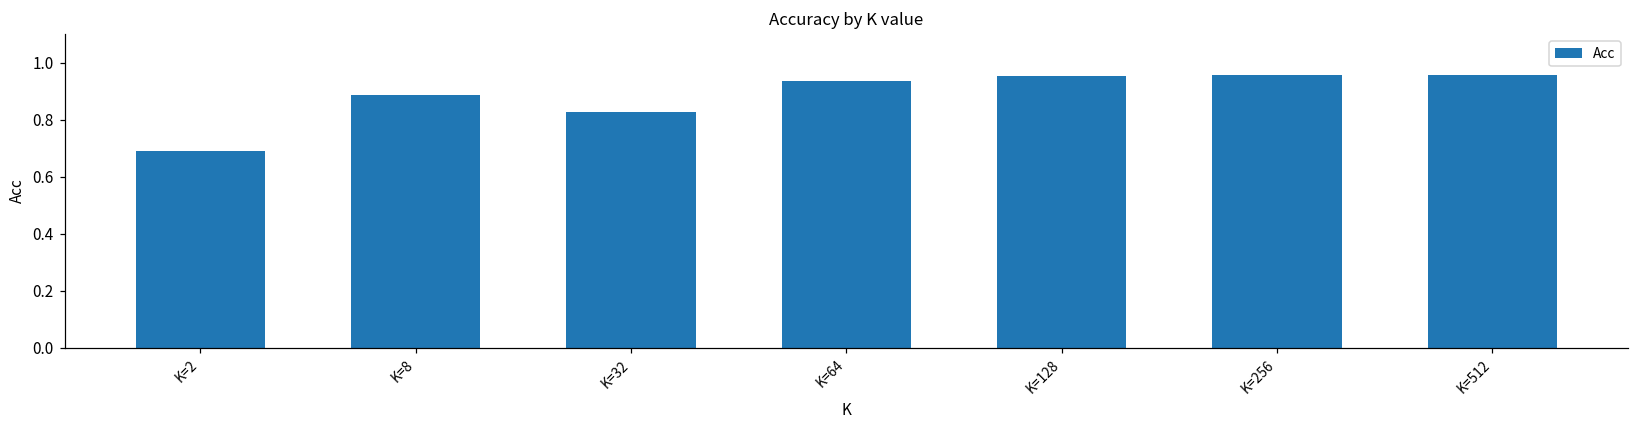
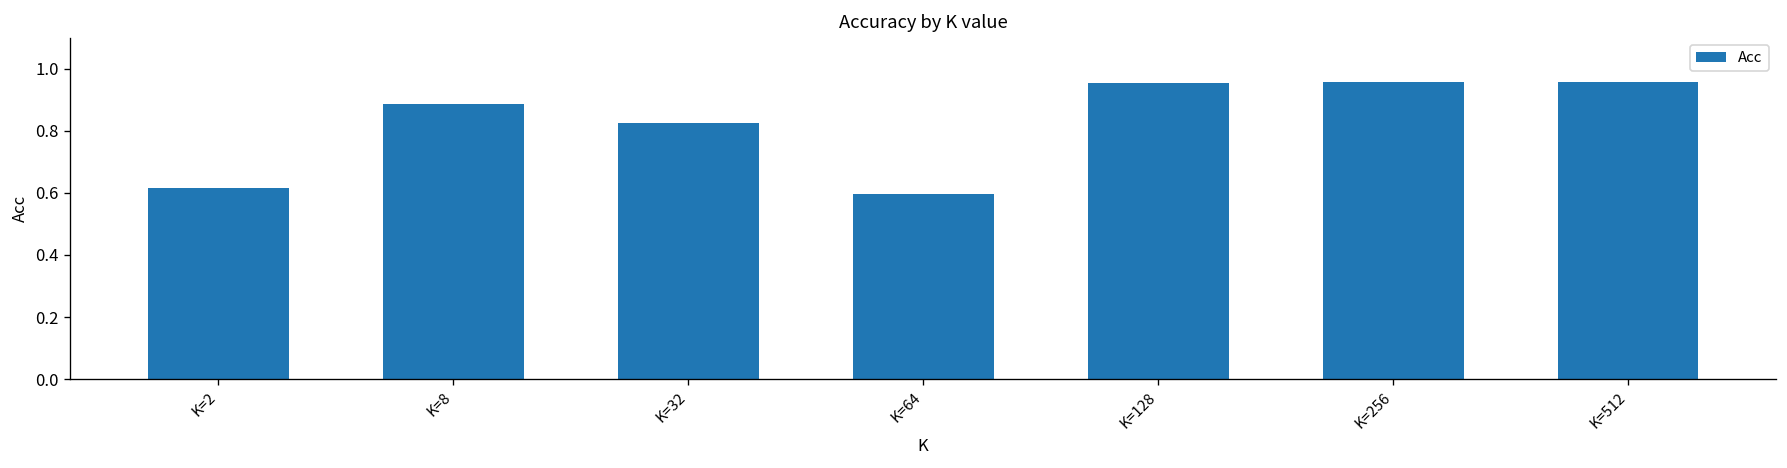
K=2: 0.69 -> 0.62
K=64: 0.94 -> 0.60
